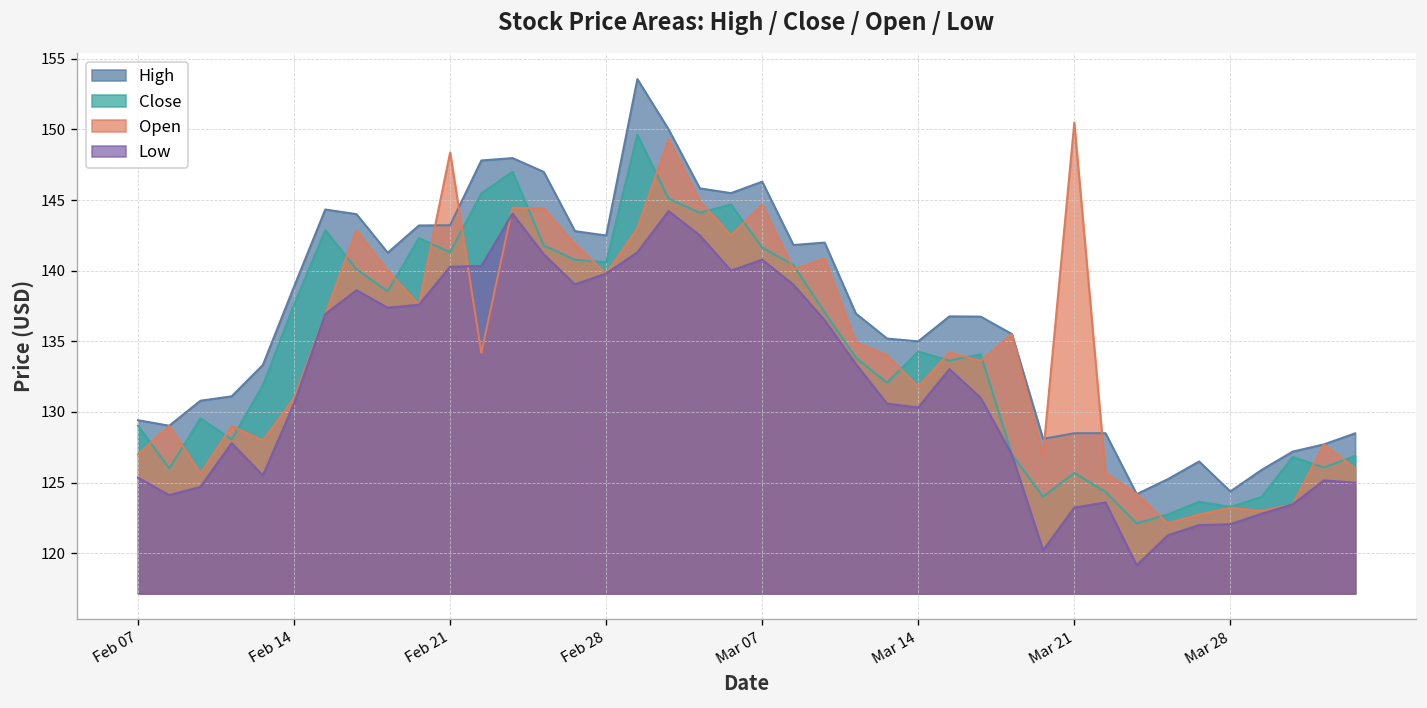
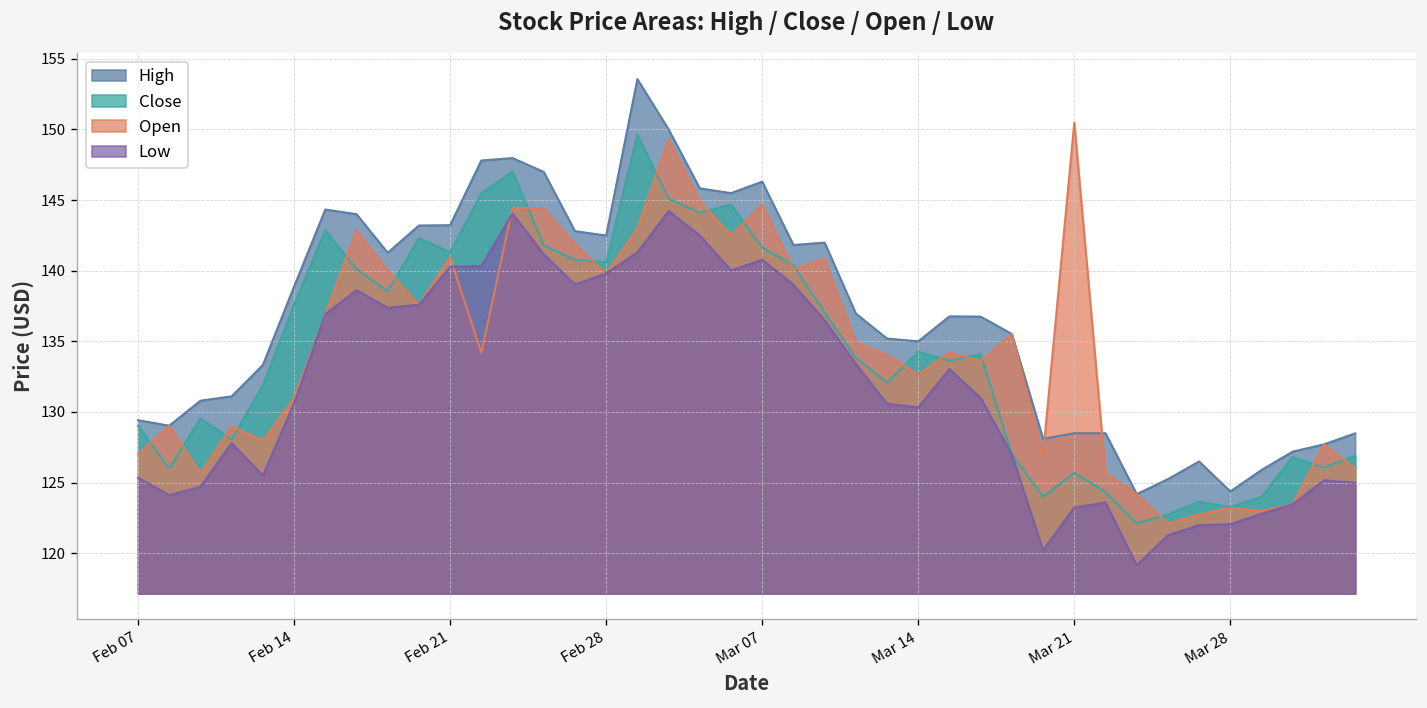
Open, Feb 21: 148.4 -> 141.0
Open, Mar 14: 131.8 -> 132.7
